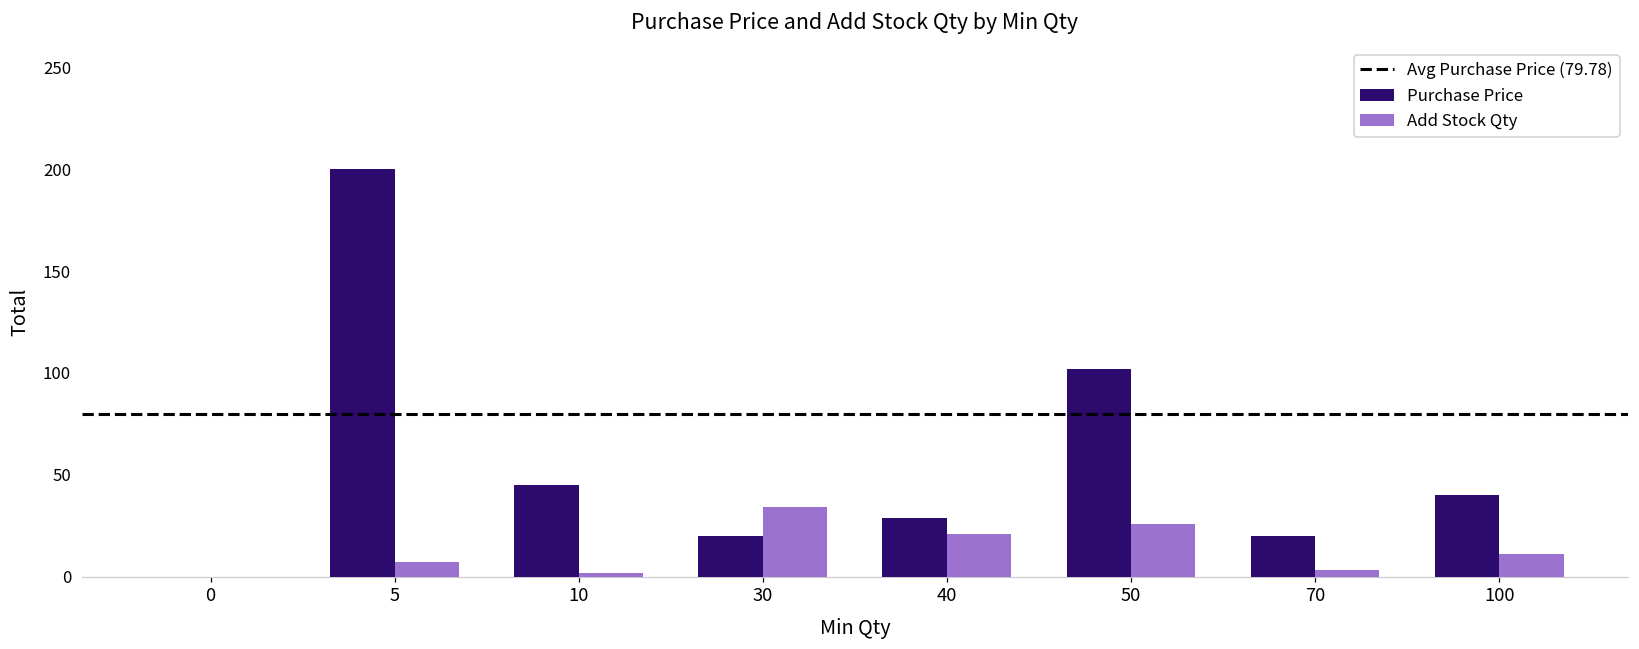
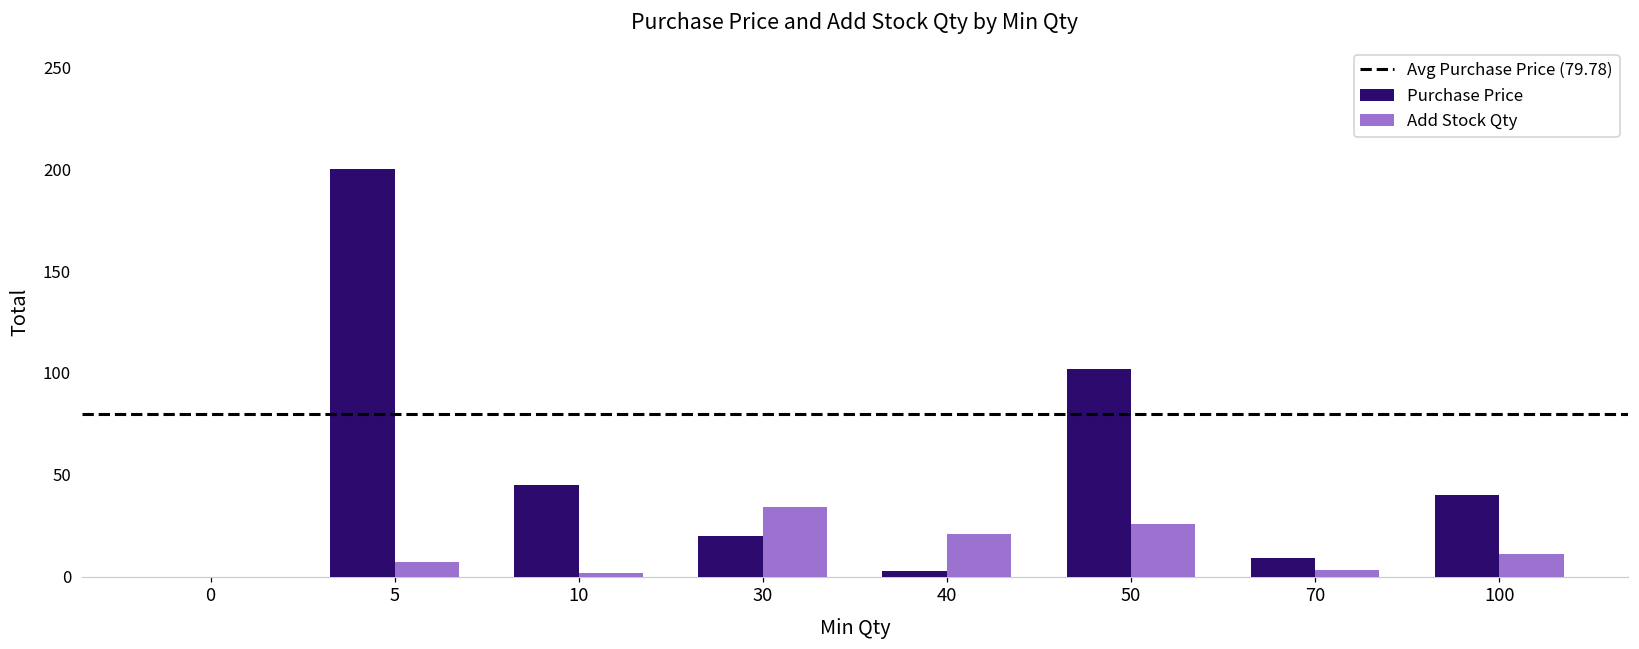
Purchase Price, 40: 29 -> 3
Purchase Price, 70: 20 -> 9
